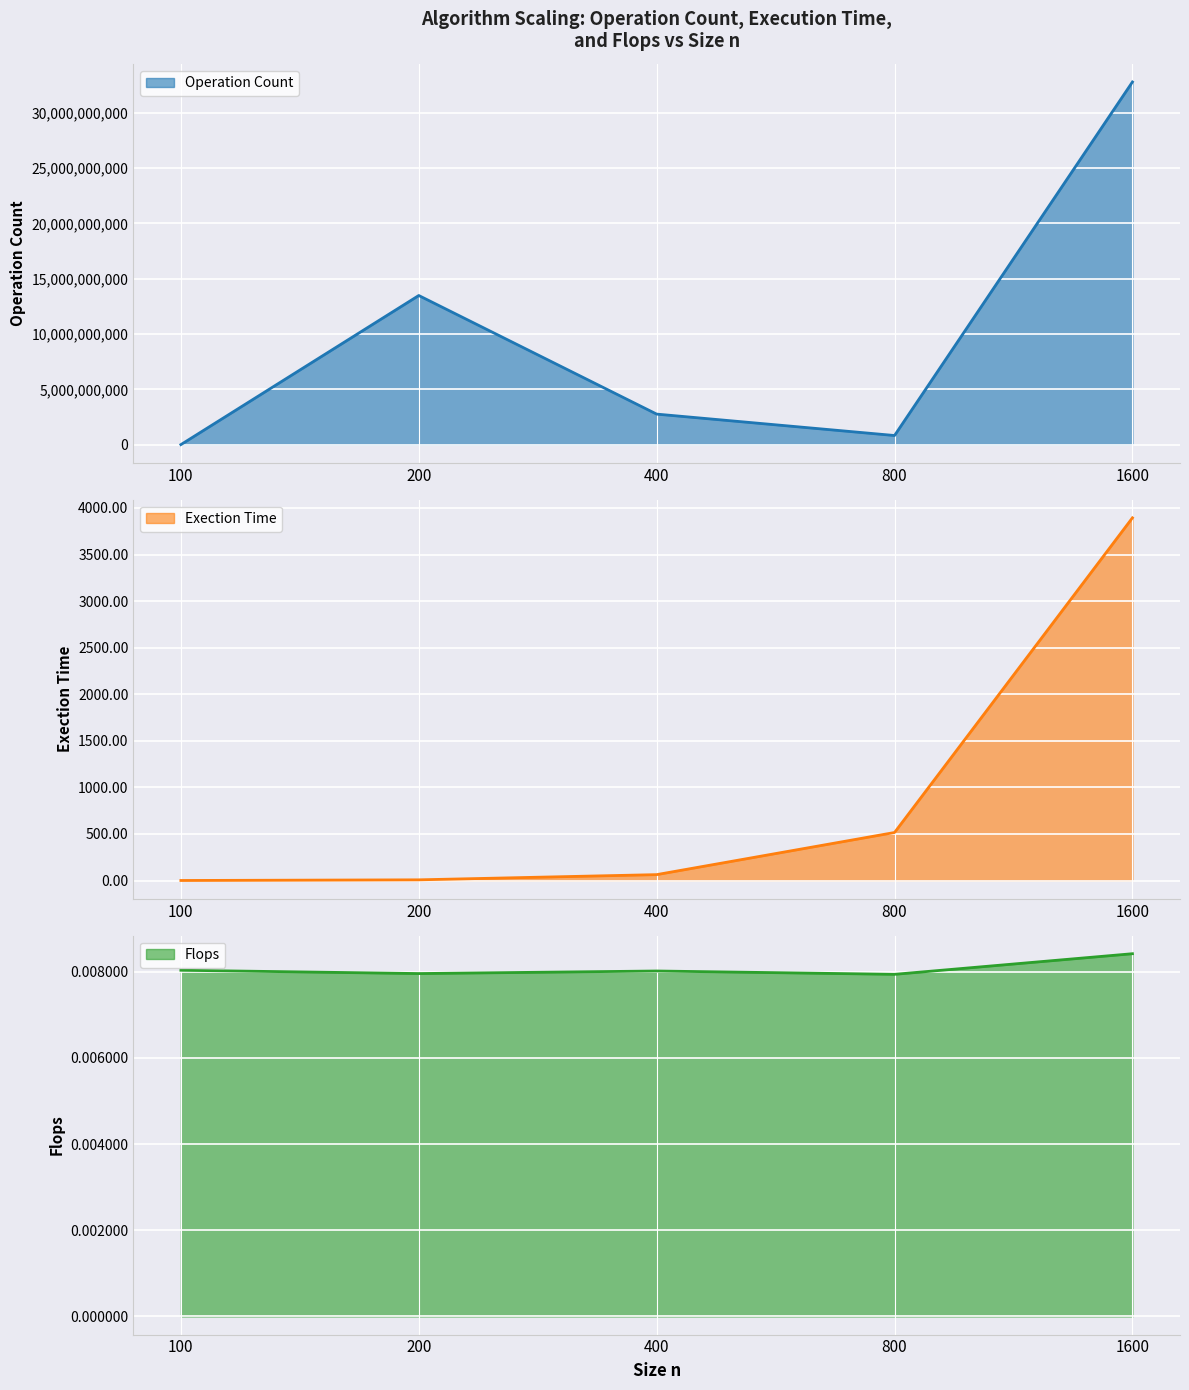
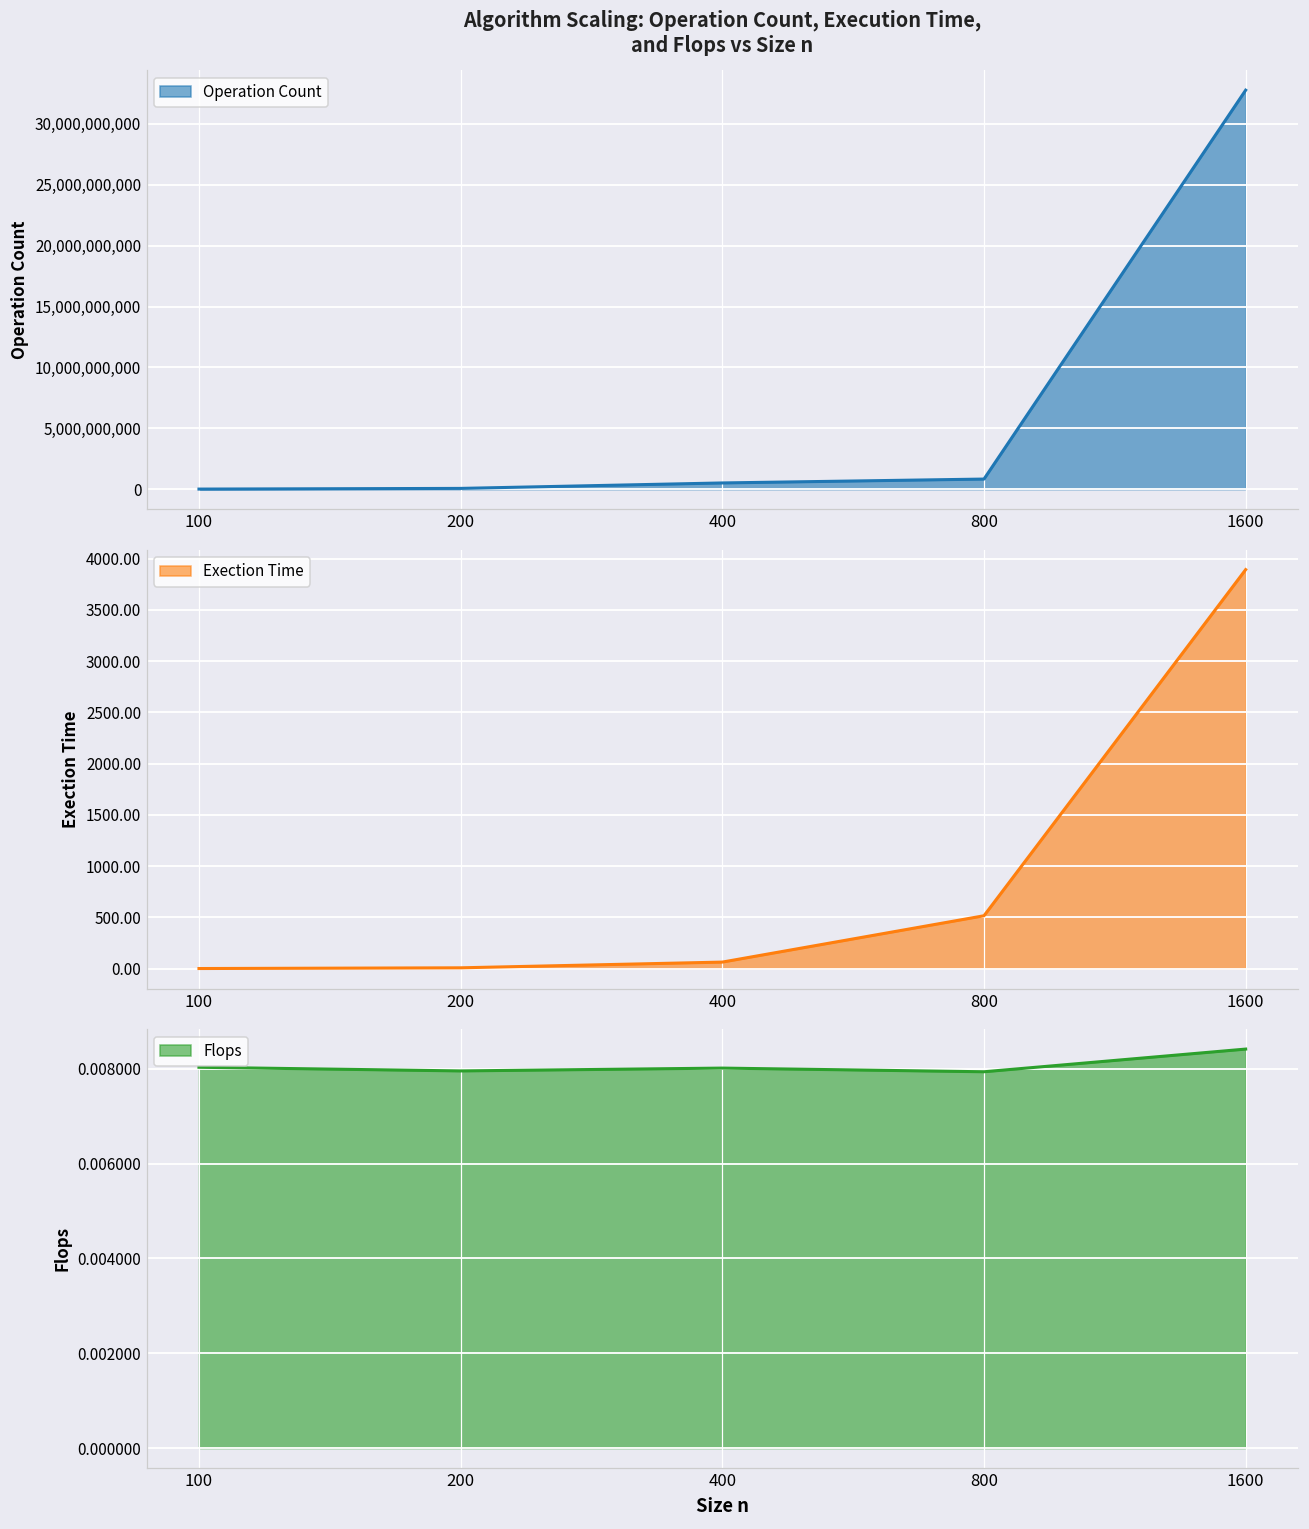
Algorithm Scaling: Operation Count, Execution Time, and Flops vs Size n, 200: 13,500,000,000 -> 100,000,000
Algorithm Scaling: Operation Count, Execution Time, and Flops vs Size n, 400: 2,800,000,000 -> 500,000,000
